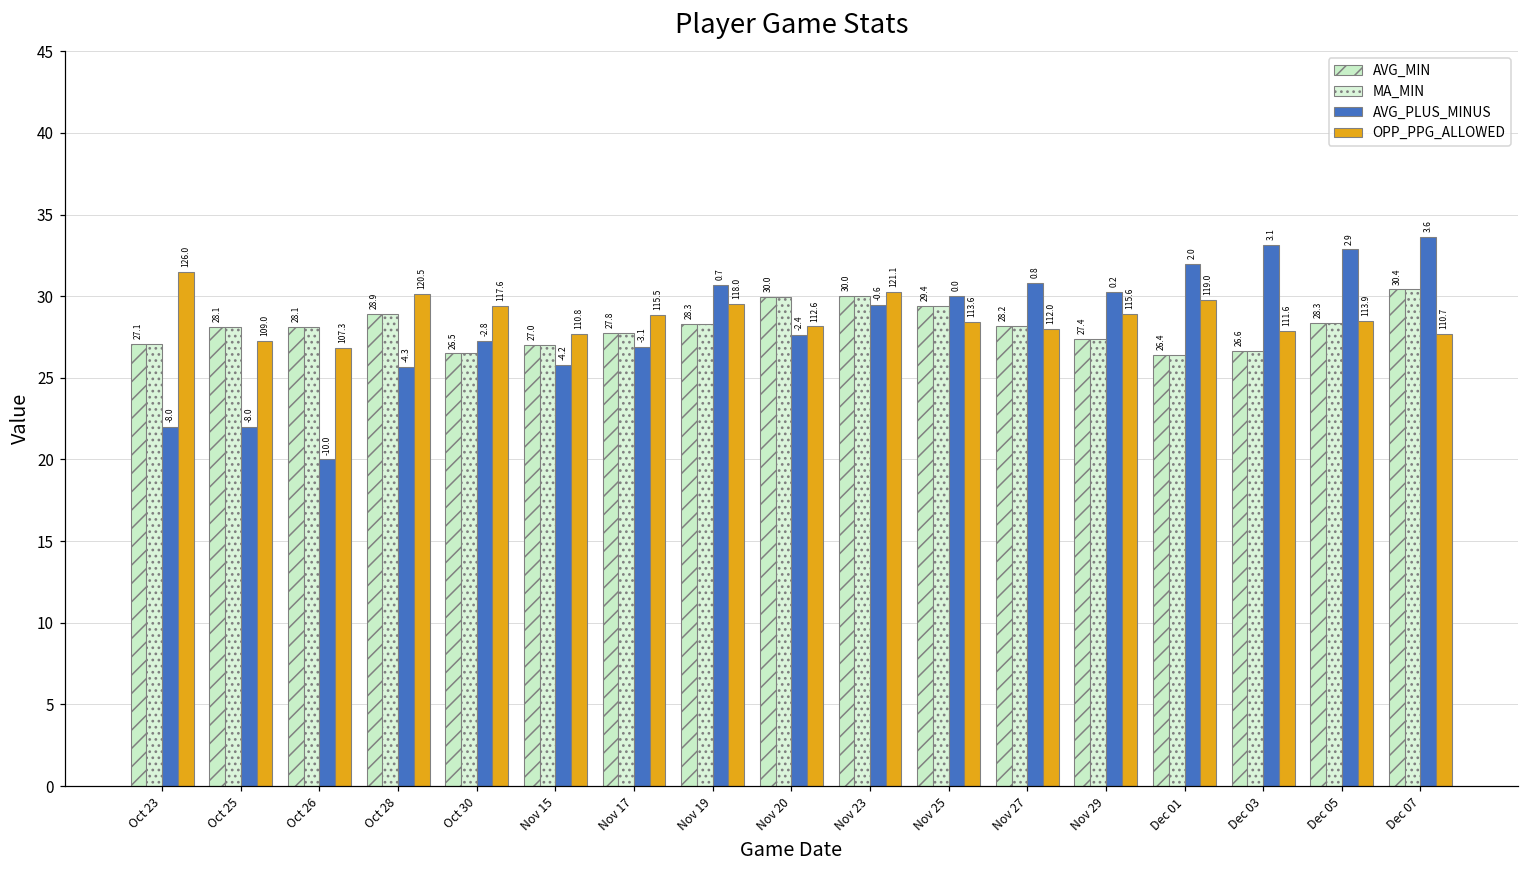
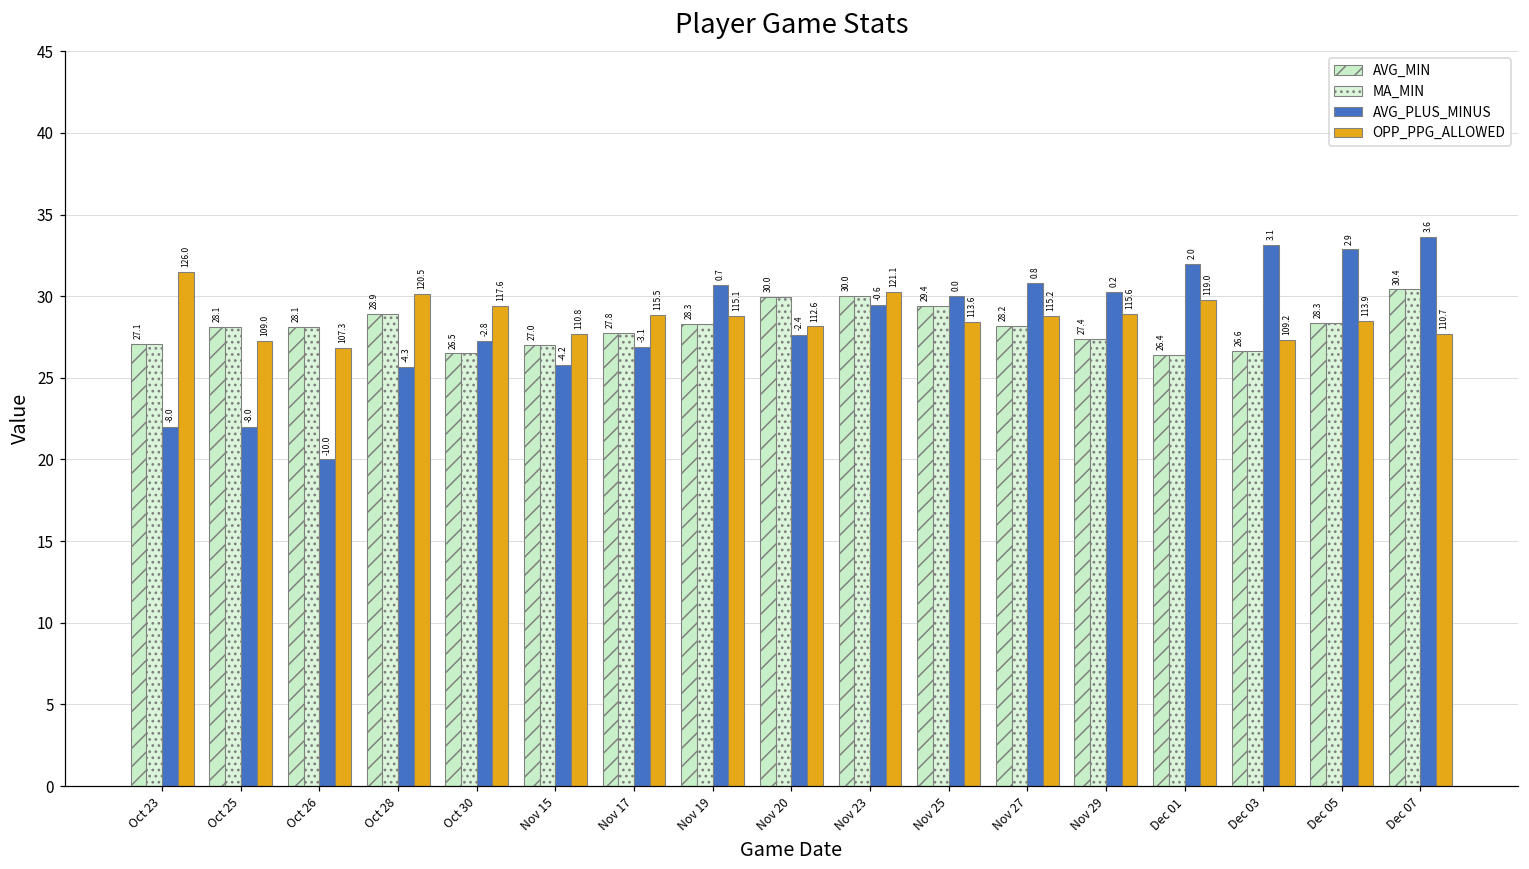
OPP_PPG_ALLOWED, Nov 19: 118.0 -> 115.1
OPP_PPG_ALLOWED, Nov 27: 112.0 -> 115.2
OPP_PPG_ALLOWED, Dec 03: 111.6 -> 109.2
